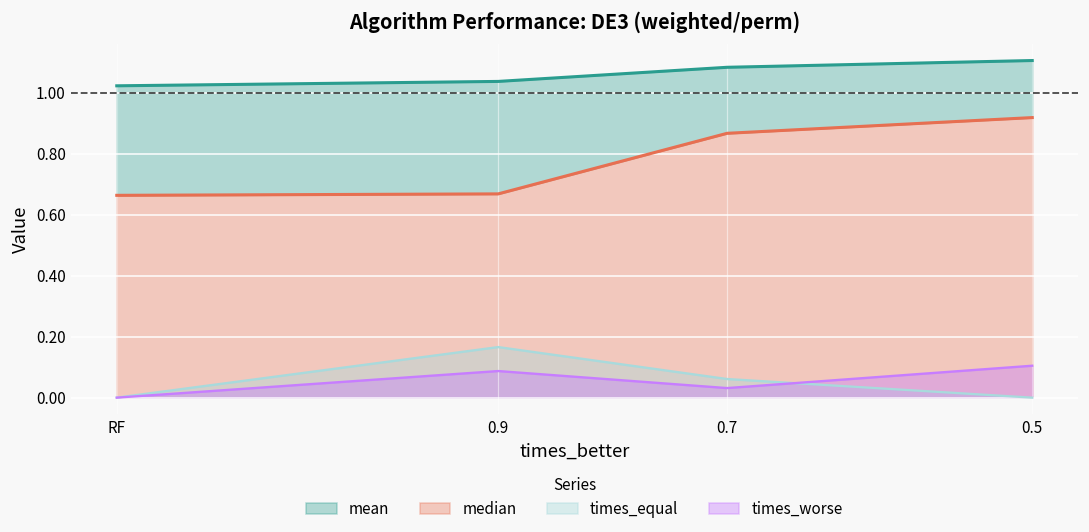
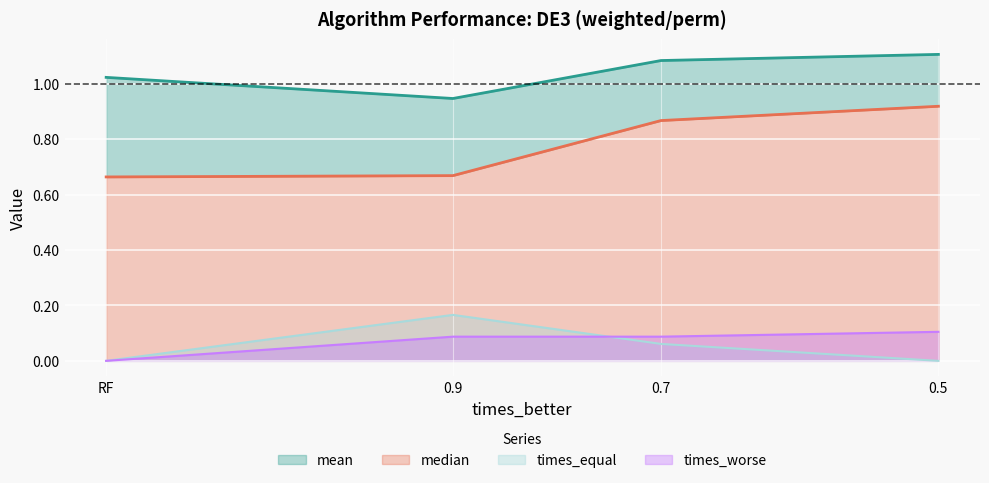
mean, 0.9: 1.04 -> 0.95
times_worse, 0.7: 0.03 -> 0.09
